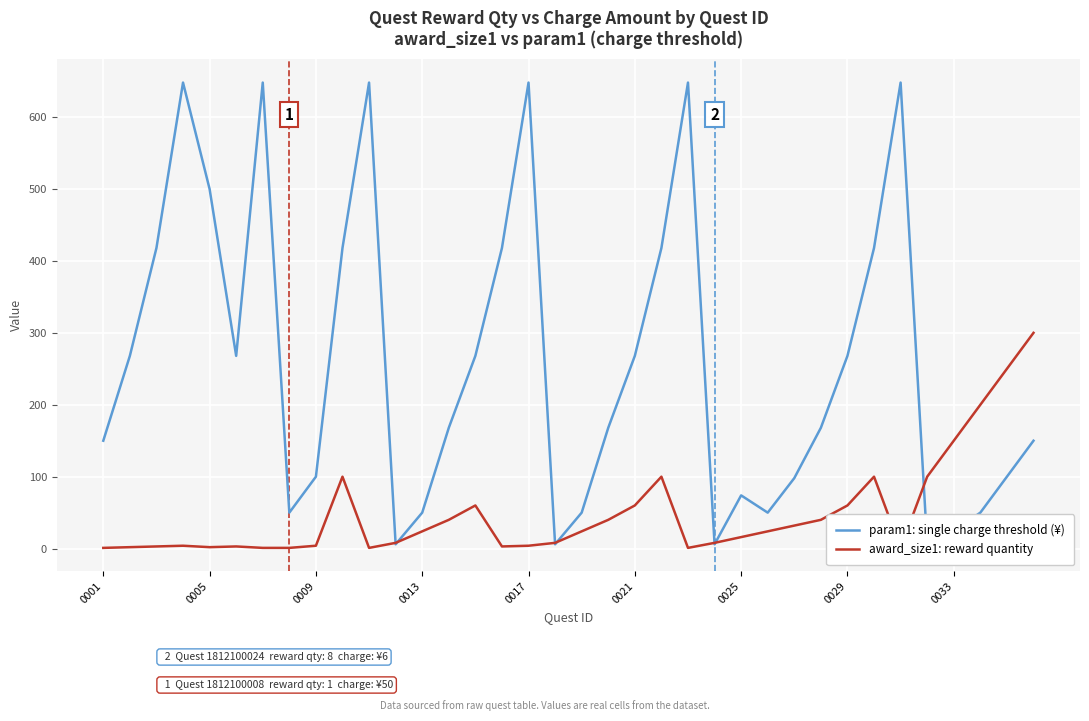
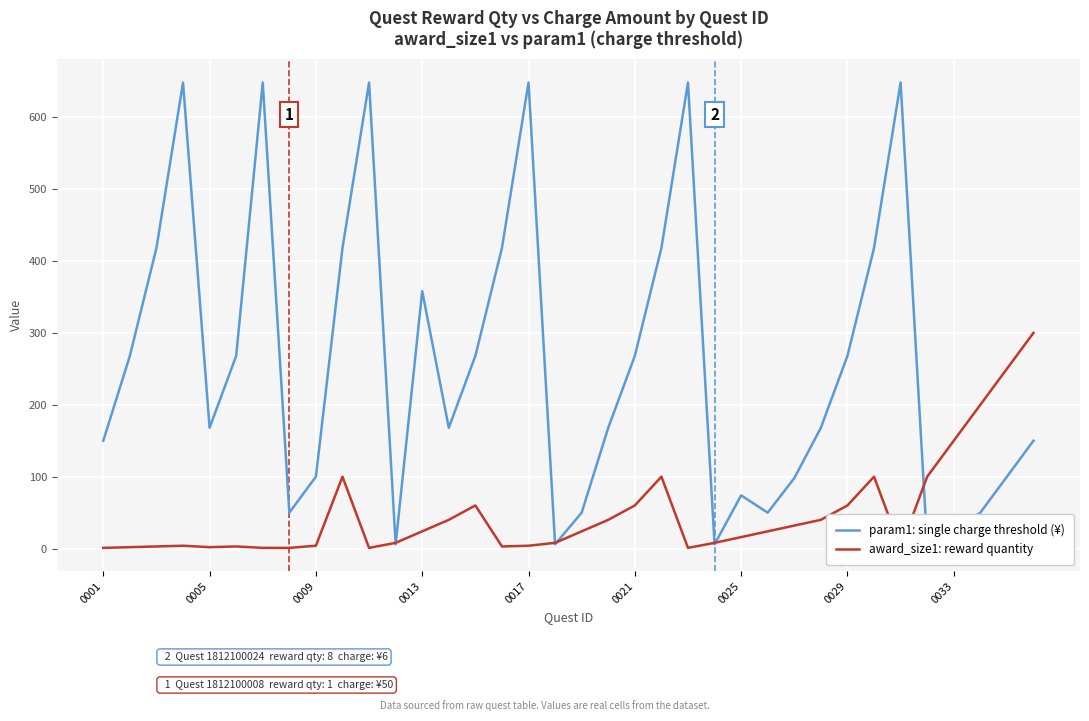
param1: single charge threshold (¥), 0005: 500 -> 170
param1: single charge threshold (¥), 0013: 50 -> 360
